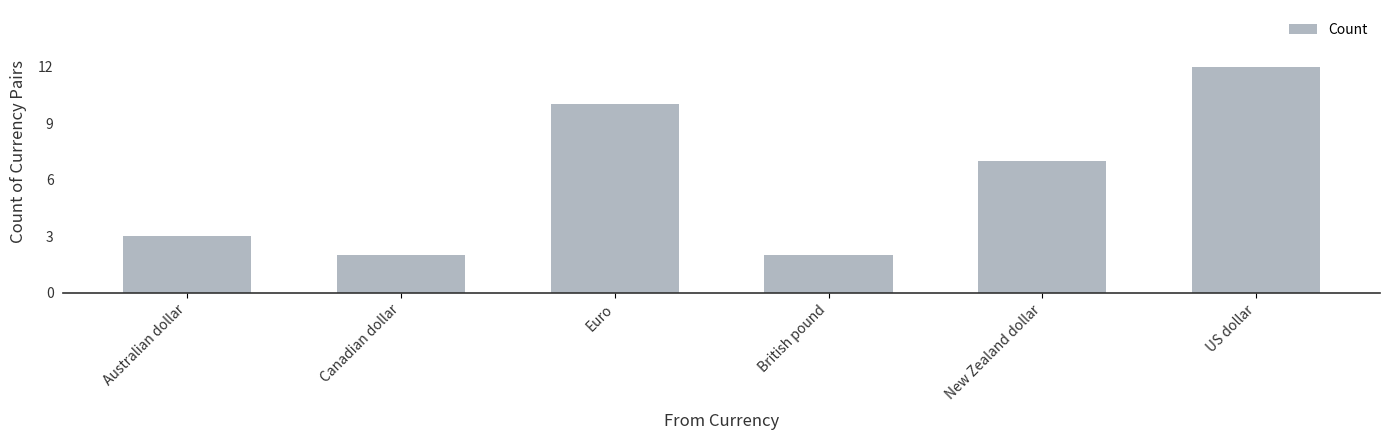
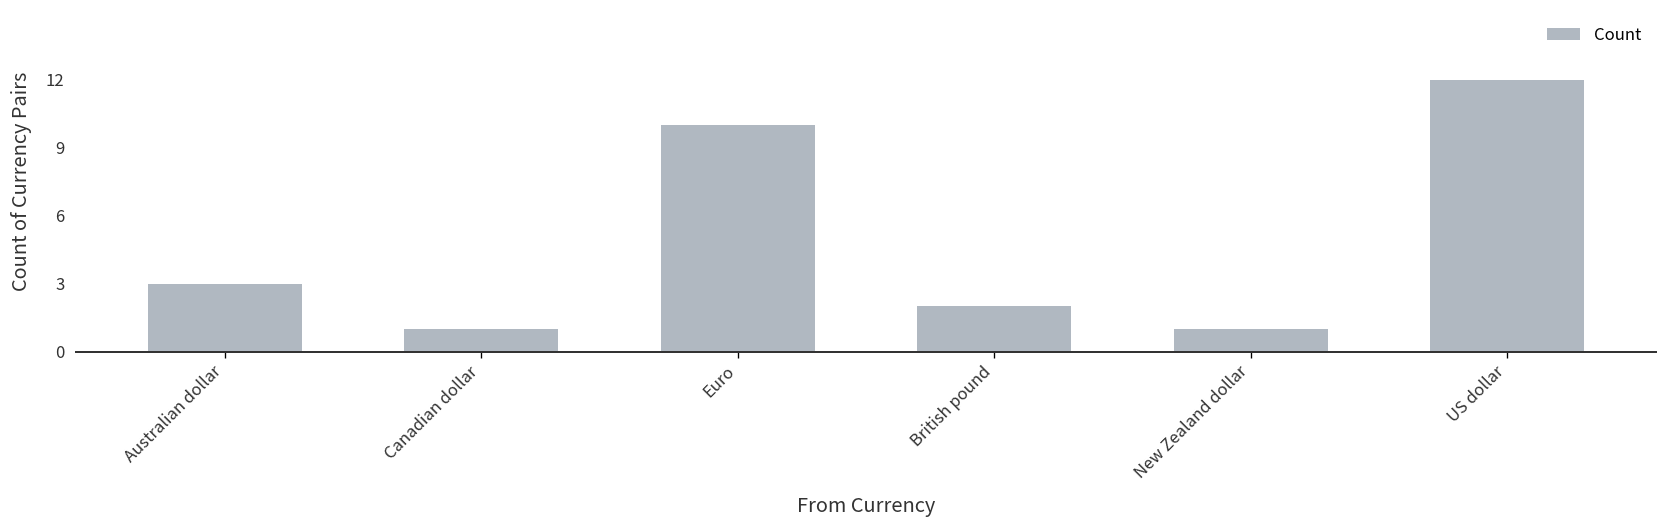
Canadian dollar: 2 -> 1
New Zealand dollar: 7 -> 1
